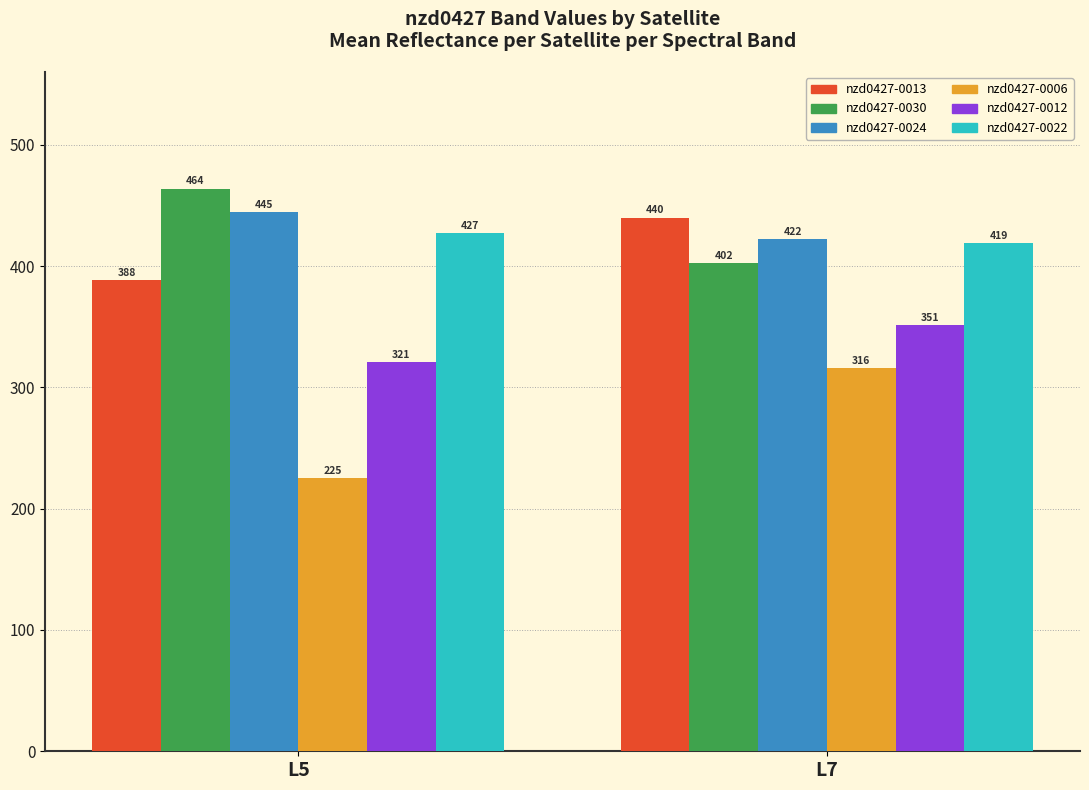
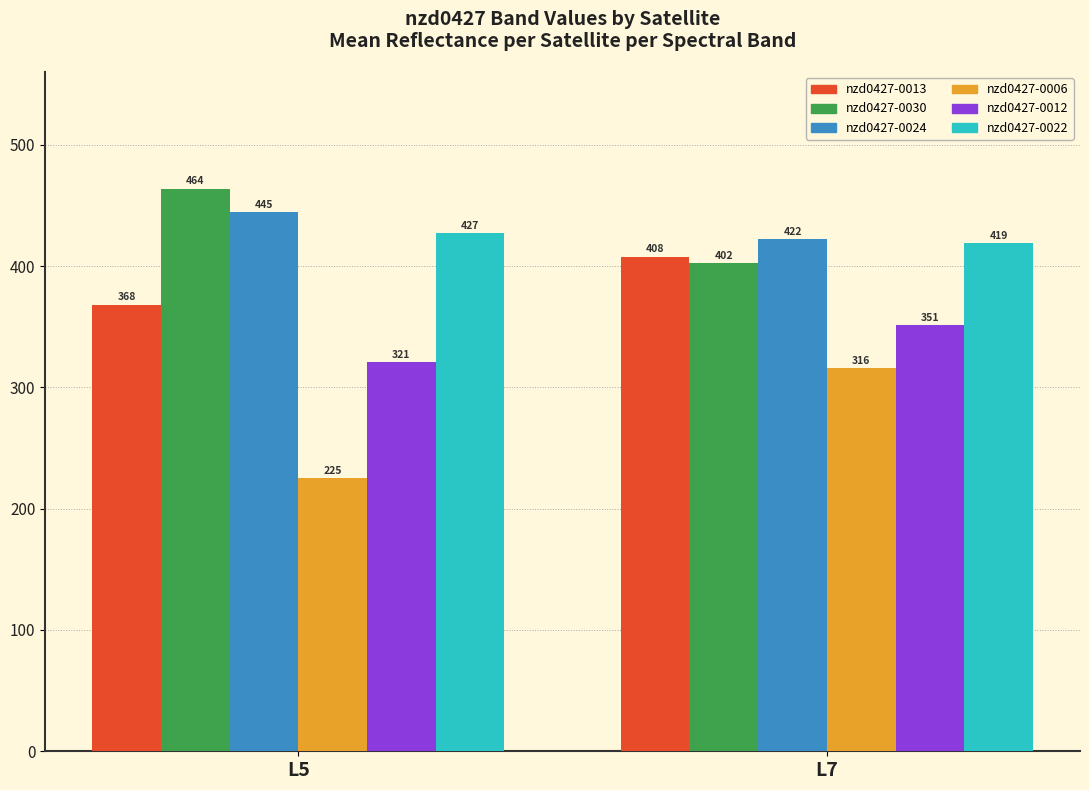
nzd0427-0013, L5: 388 -> 368
nzd0427-0013, L7: 440 -> 408
